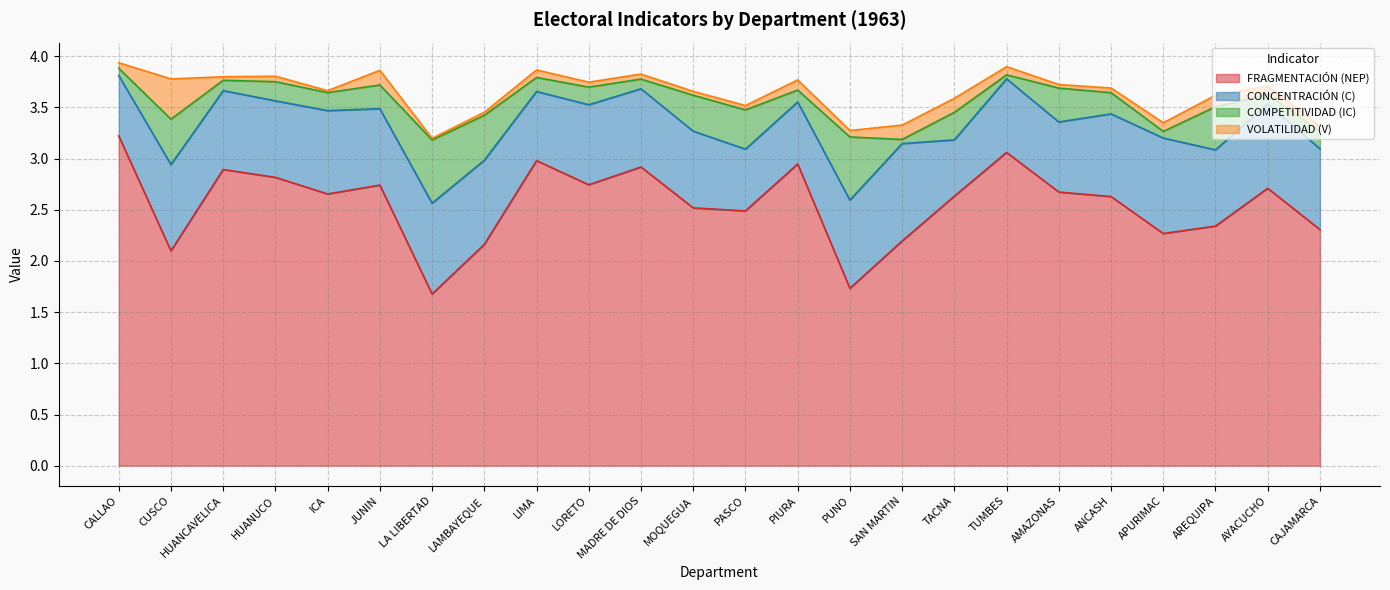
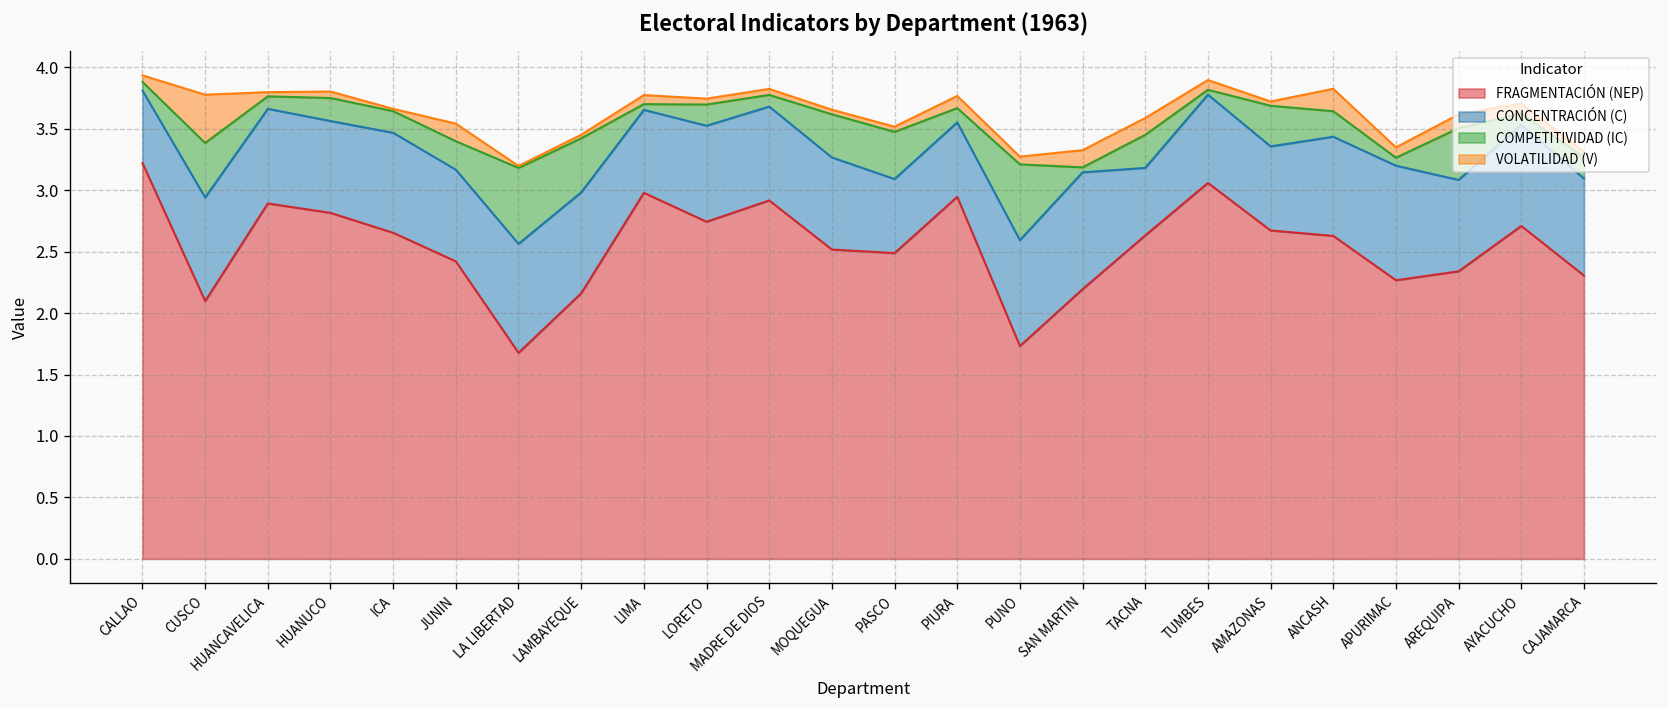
FRAGMENTACIÓN (NEP), JUNIN: 2.74 -> 2.42
COMPETITIVIDAD (IC), LIMA: 0.14 -> 0.05
VOLATILIDAD (V), ANCASH: 0.05 -> 0.18
